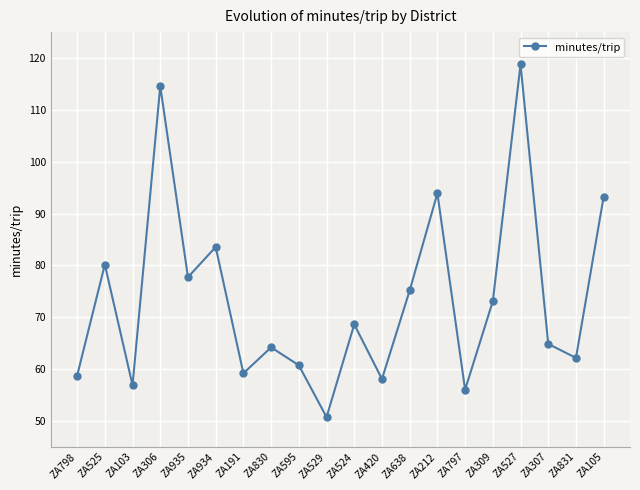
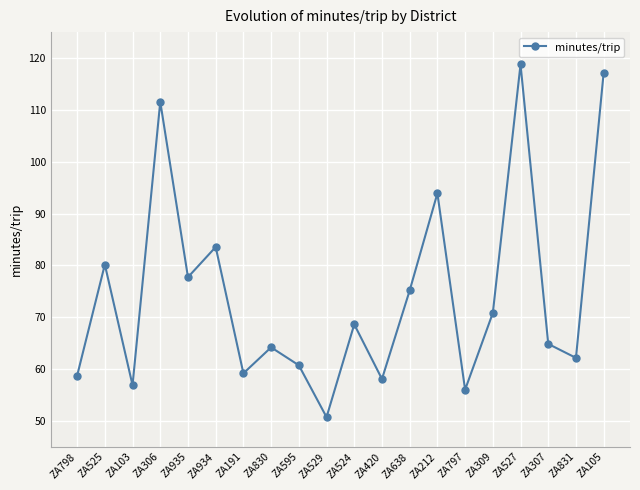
ZA306: 115 -> 112
ZA309: 73 -> 71
ZA105: 93 -> 117
